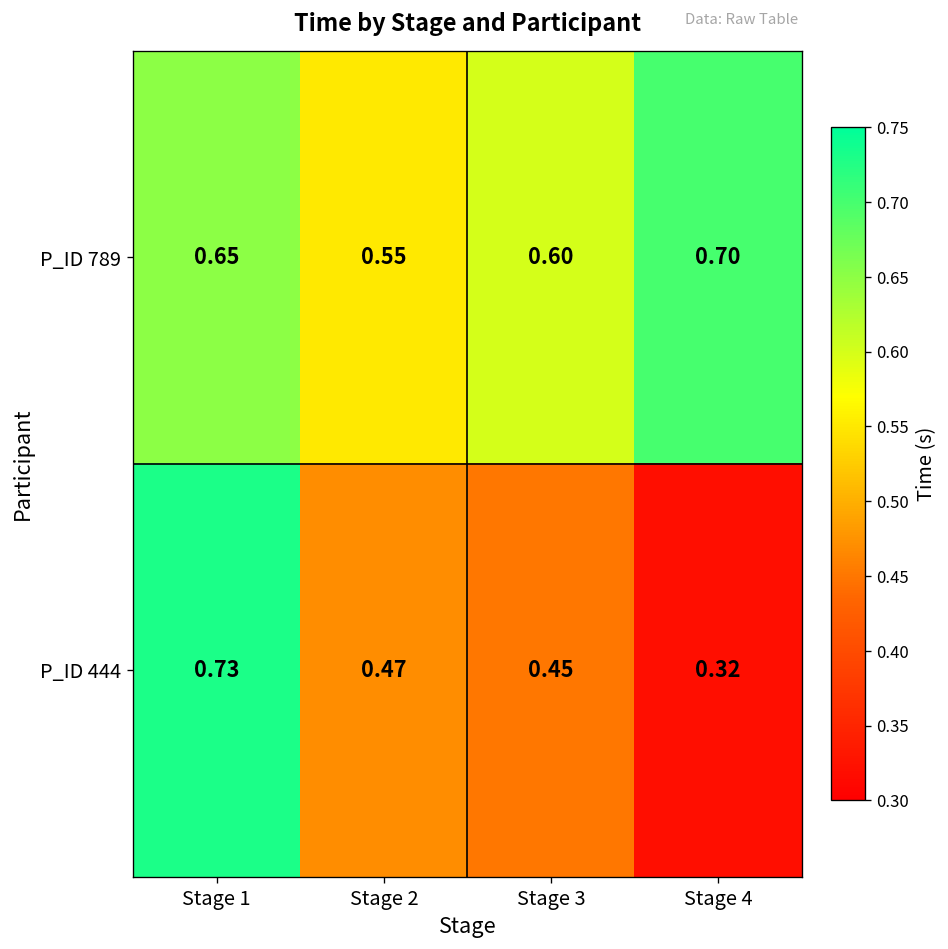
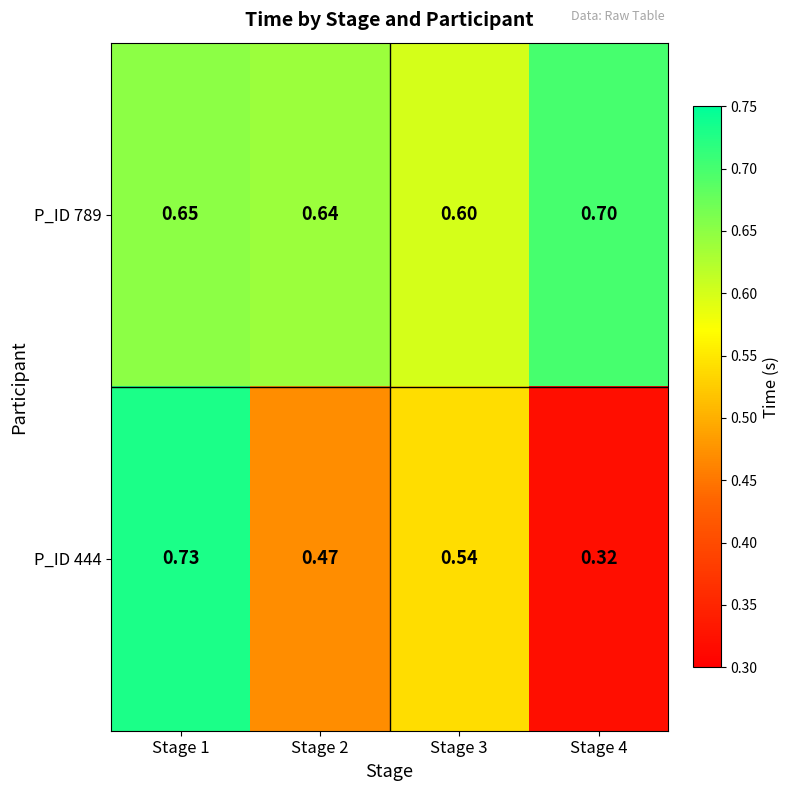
P_ID 789, Stage 2: 0.55 -> 0.64
P_ID 444, Stage 3: 0.45 -> 0.54
